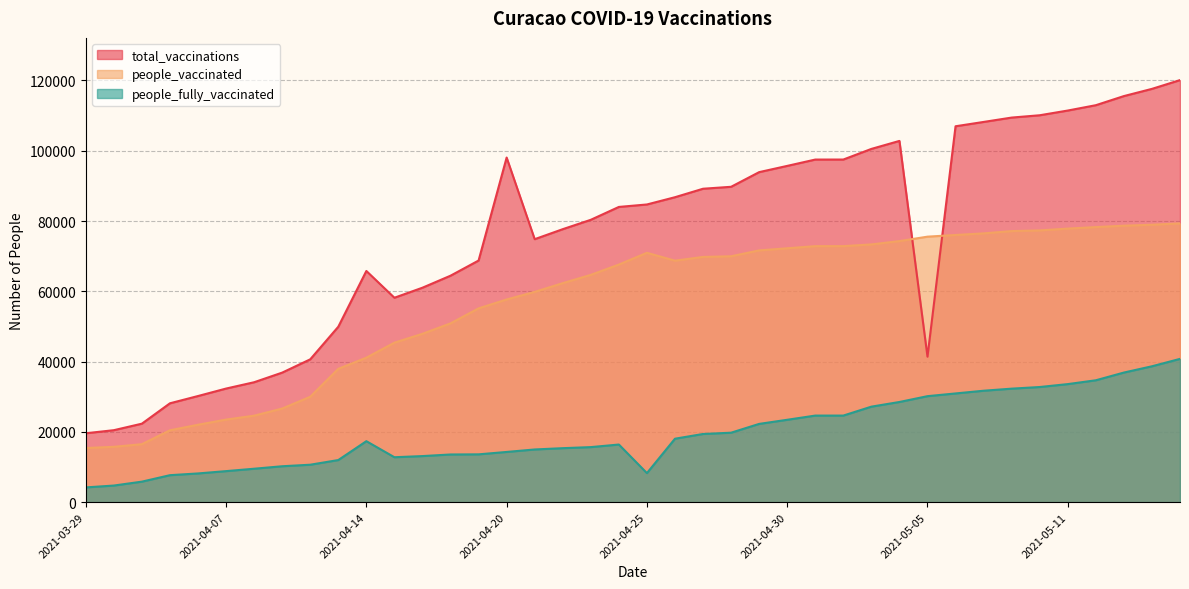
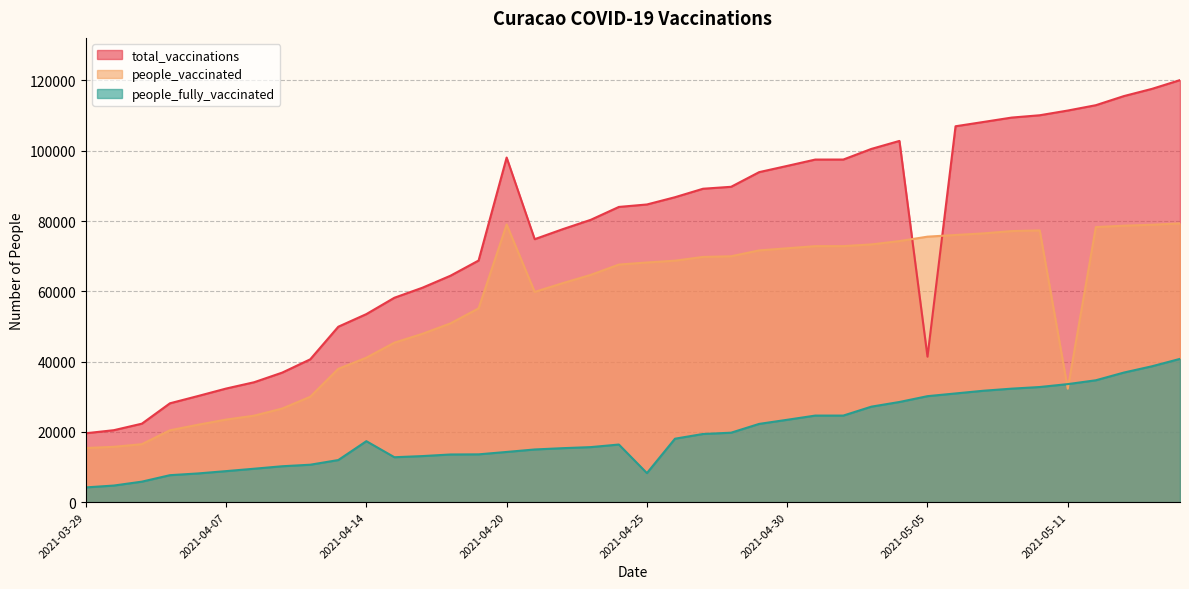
total_vaccinations, 2021-04-14: 66000 -> 54000
people_vaccinated, 2021-04-20: 58000 -> 79000
people_vaccinated, 2021-04-25: 71000 -> 68000
people_vaccinated, 2021-05-11: 78000 -> 32000
